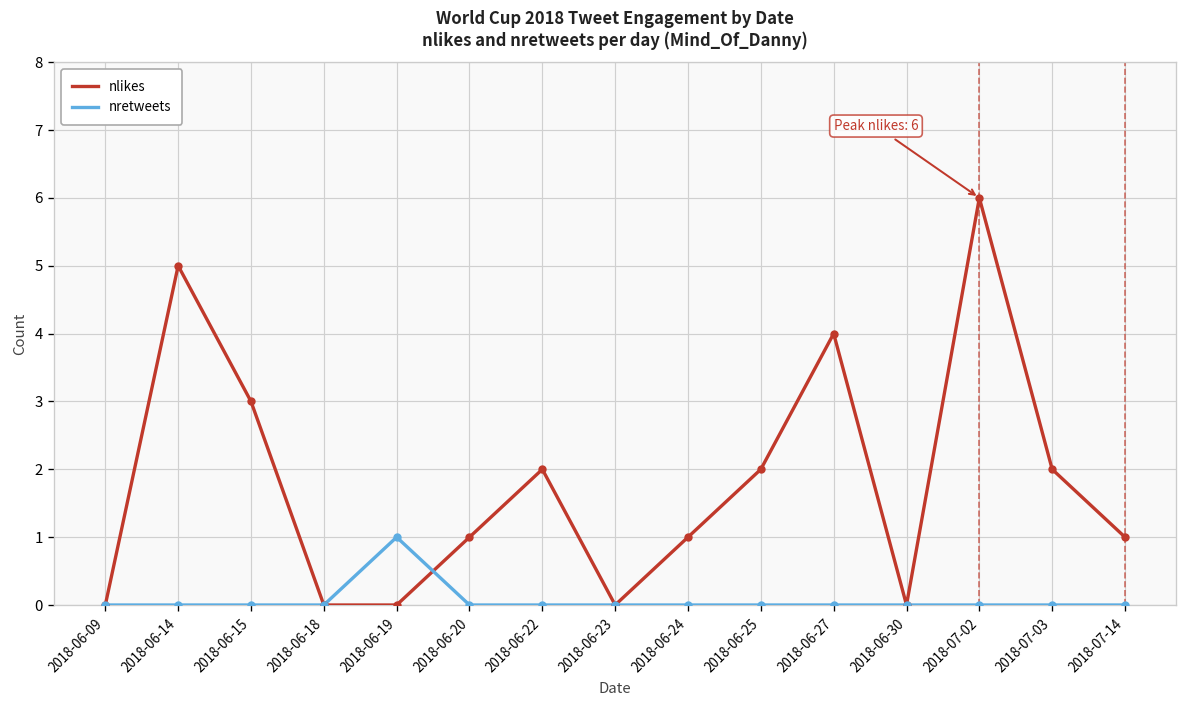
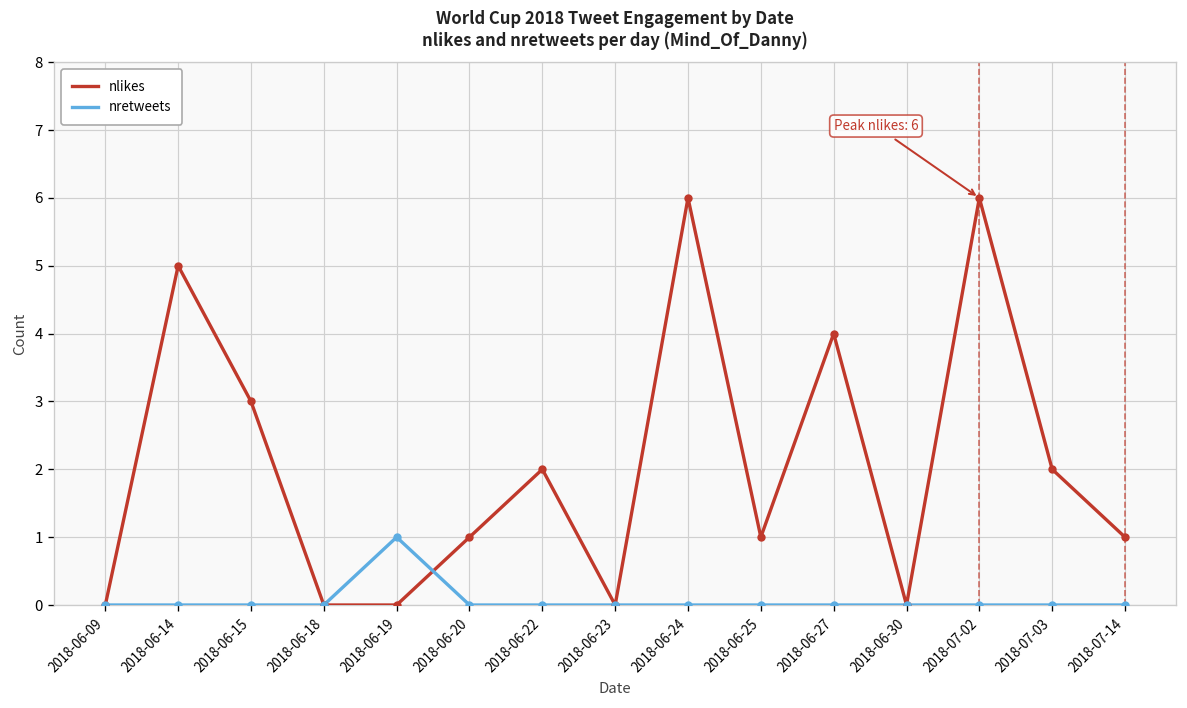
nlikes, 2018-06-24: 1 -> 6
nlikes, 2018-06-25: 2 -> 1
